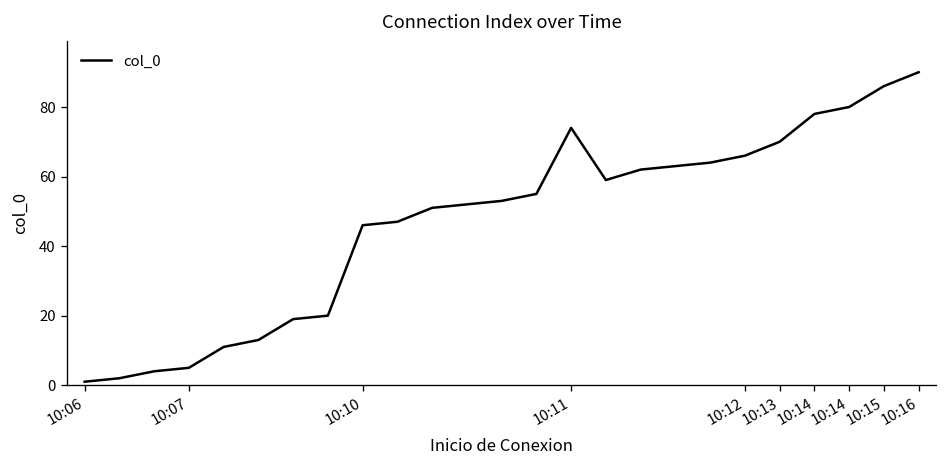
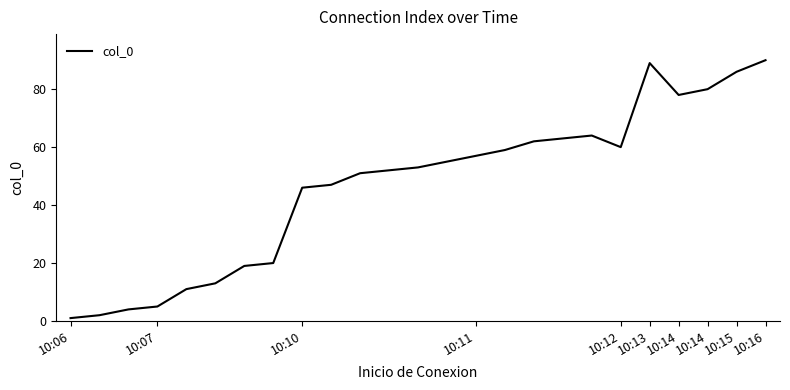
10:11: 74 -> 57
10:12: 66 -> 60
10:13: 70 -> 89
